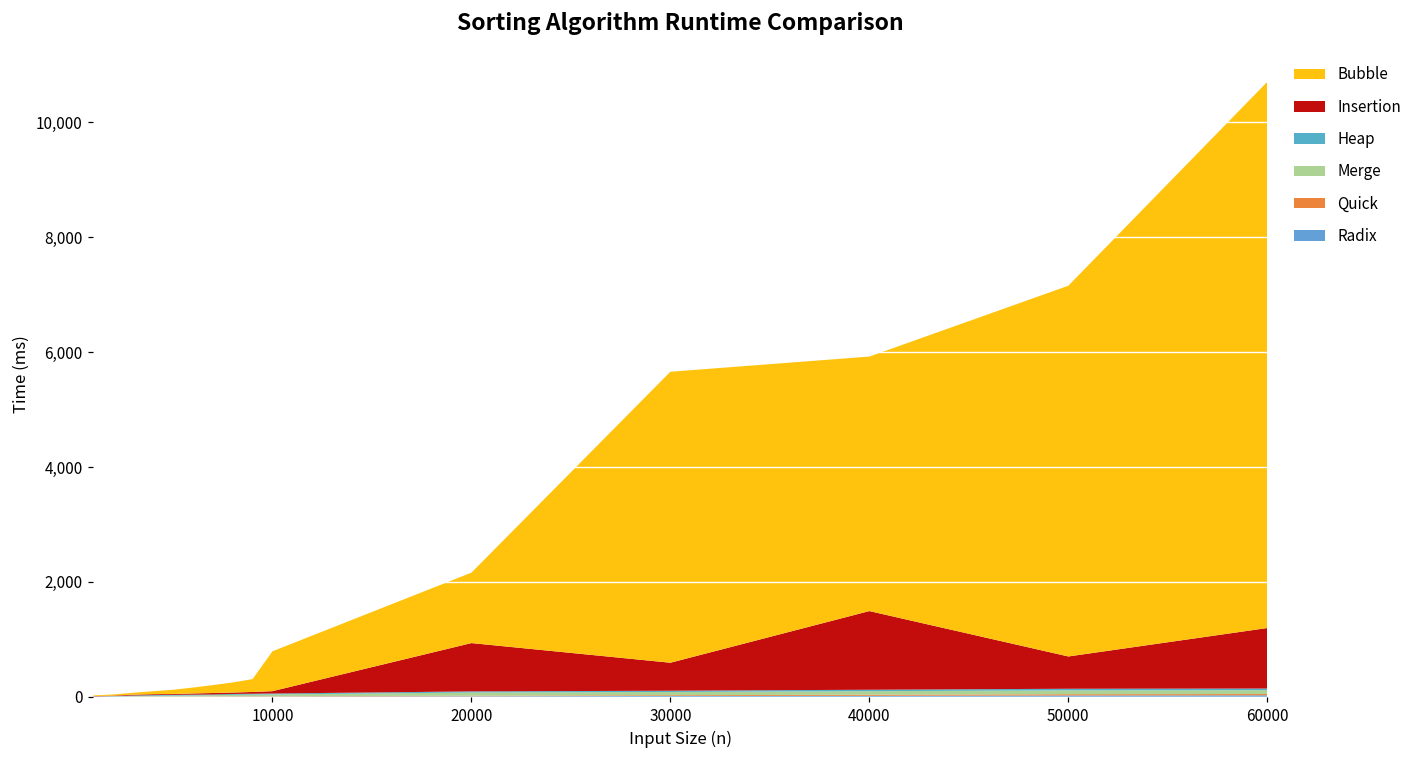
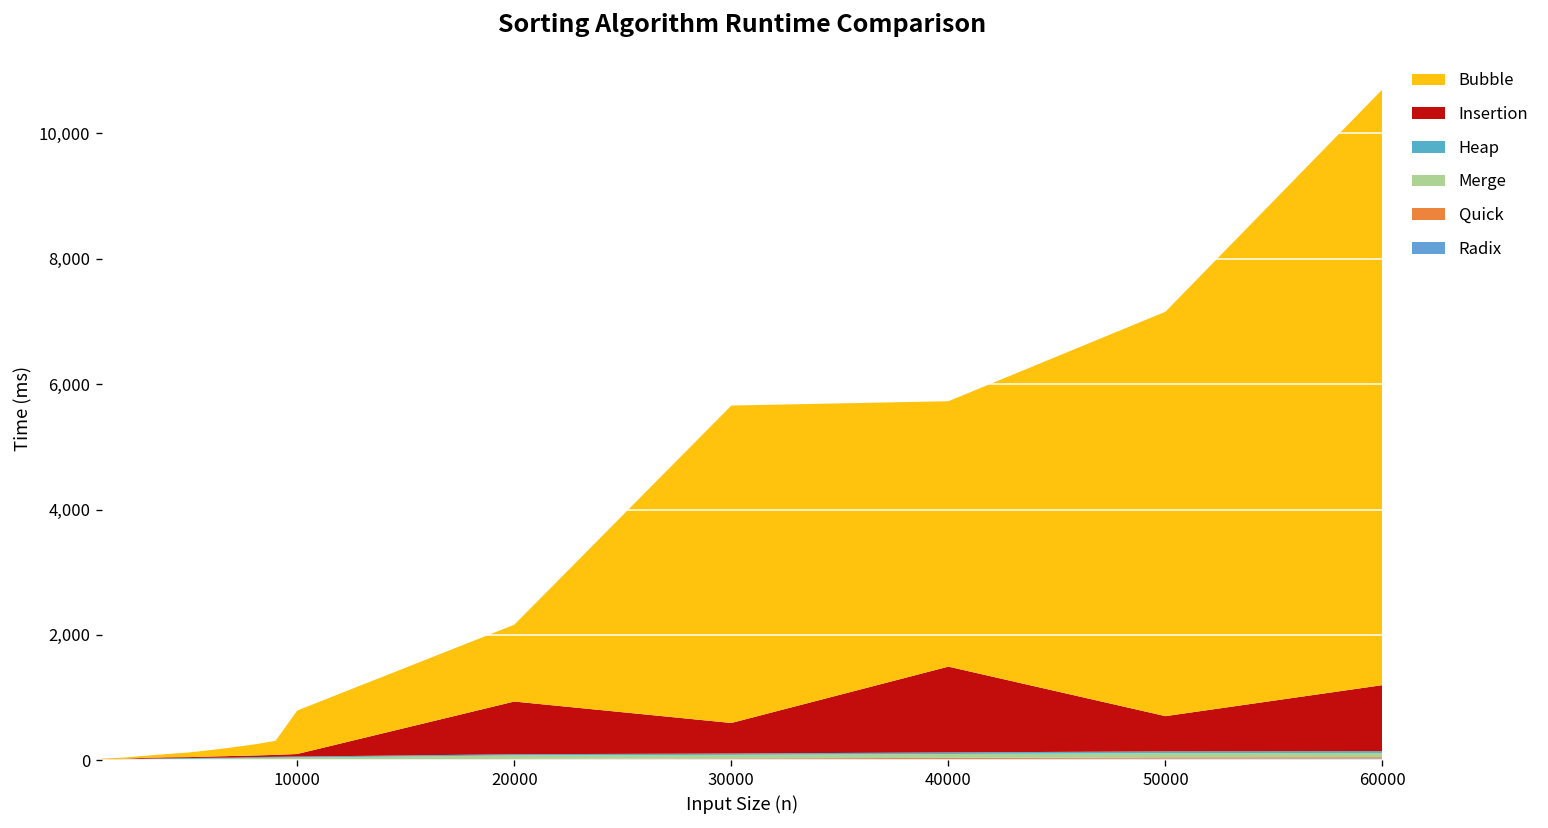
Bubble, 40000: 4,400 -> 4,200
